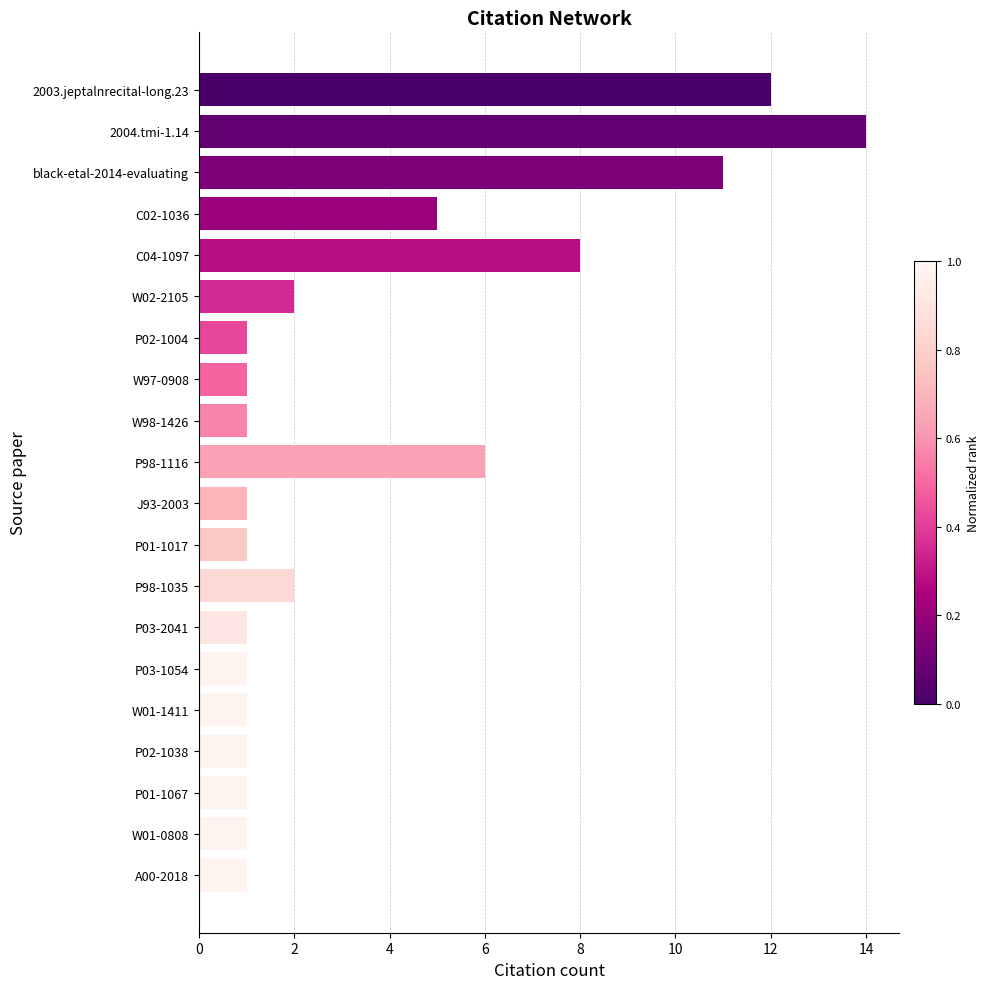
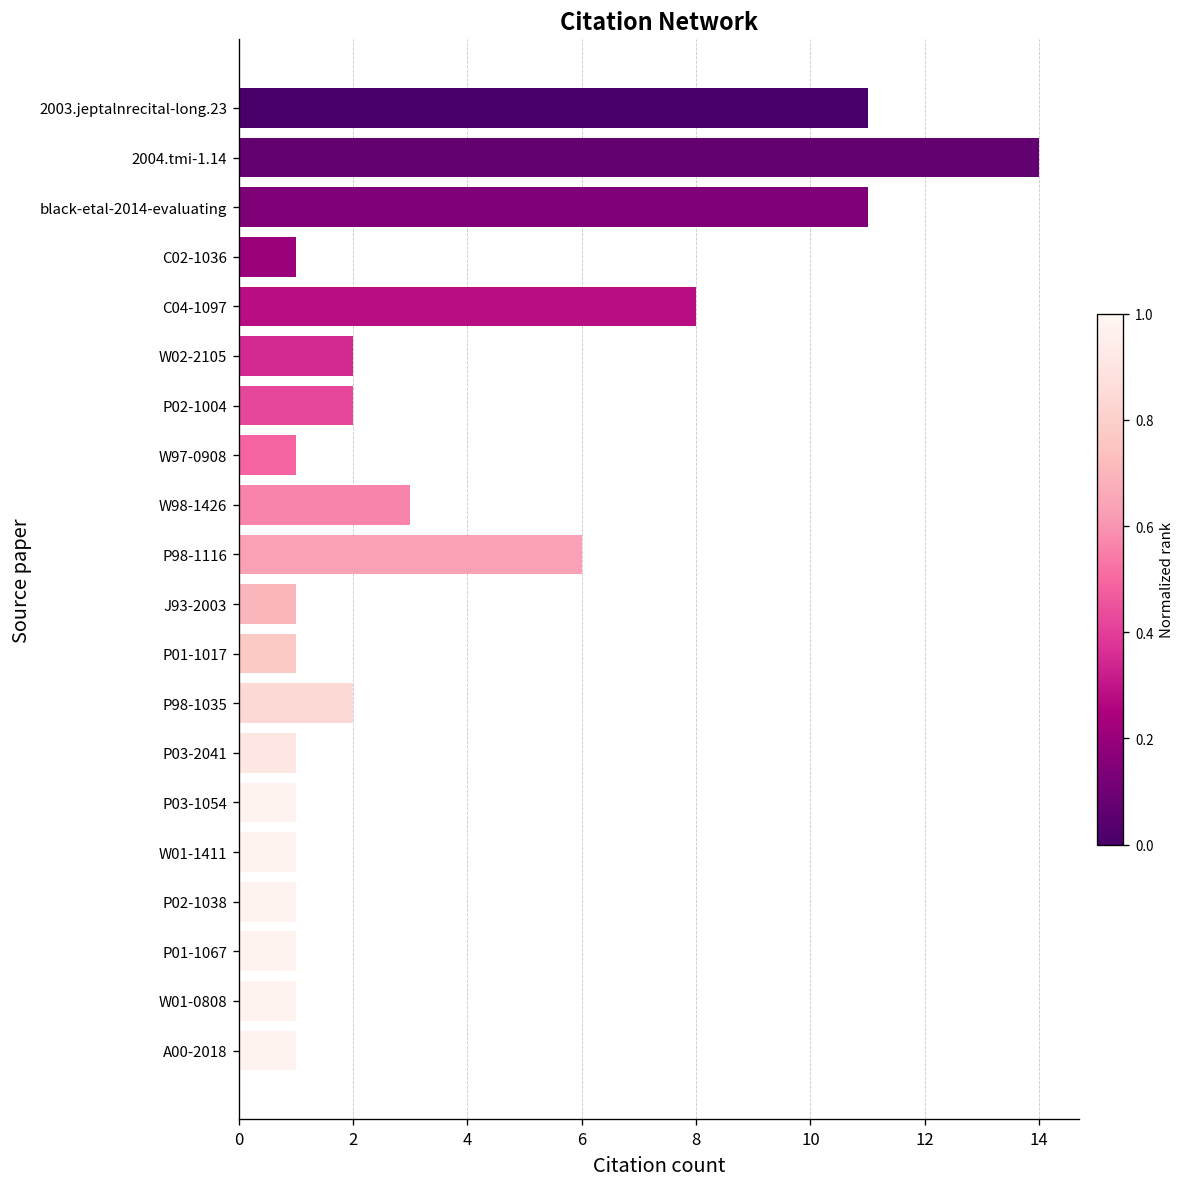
2003.jeptalnrecital-long.23: 12 -> 11
C02-1036: 5 -> 1
P02-1004: 1 -> 2
W98-1426: 1 -> 3
